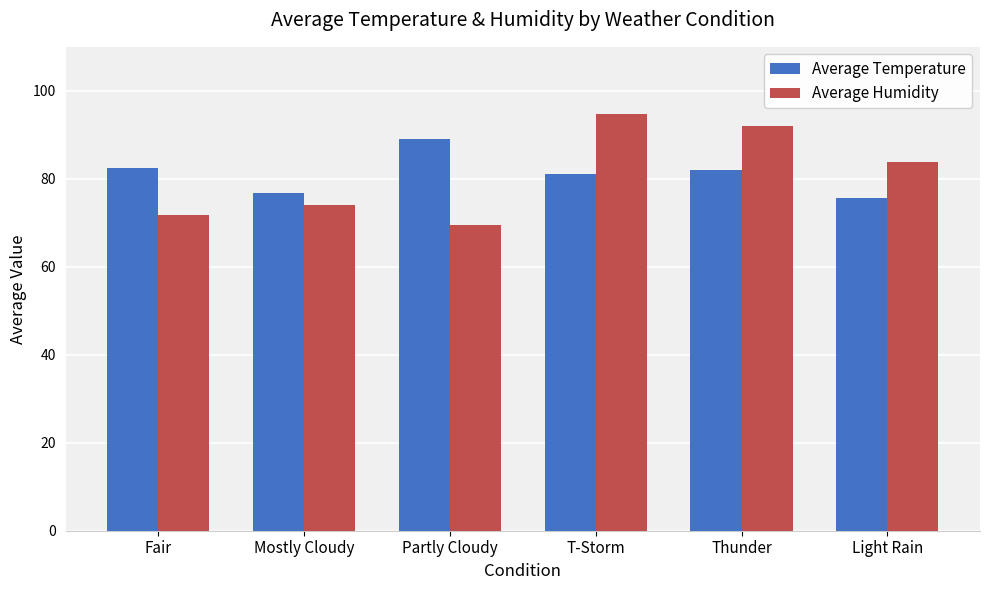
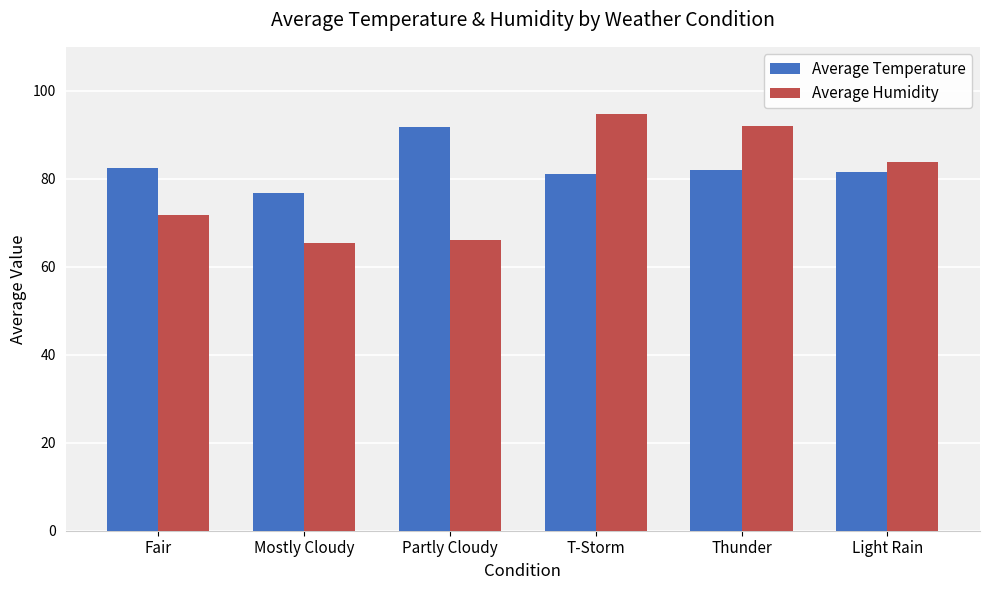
Average Humidity, Mostly Cloudy: 74 -> 66
Average Temperature, Partly Cloudy: 89 -> 92
Average Humidity, Partly Cloudy: 70 -> 66
Average Temperature, Light Rain: 76 -> 82
